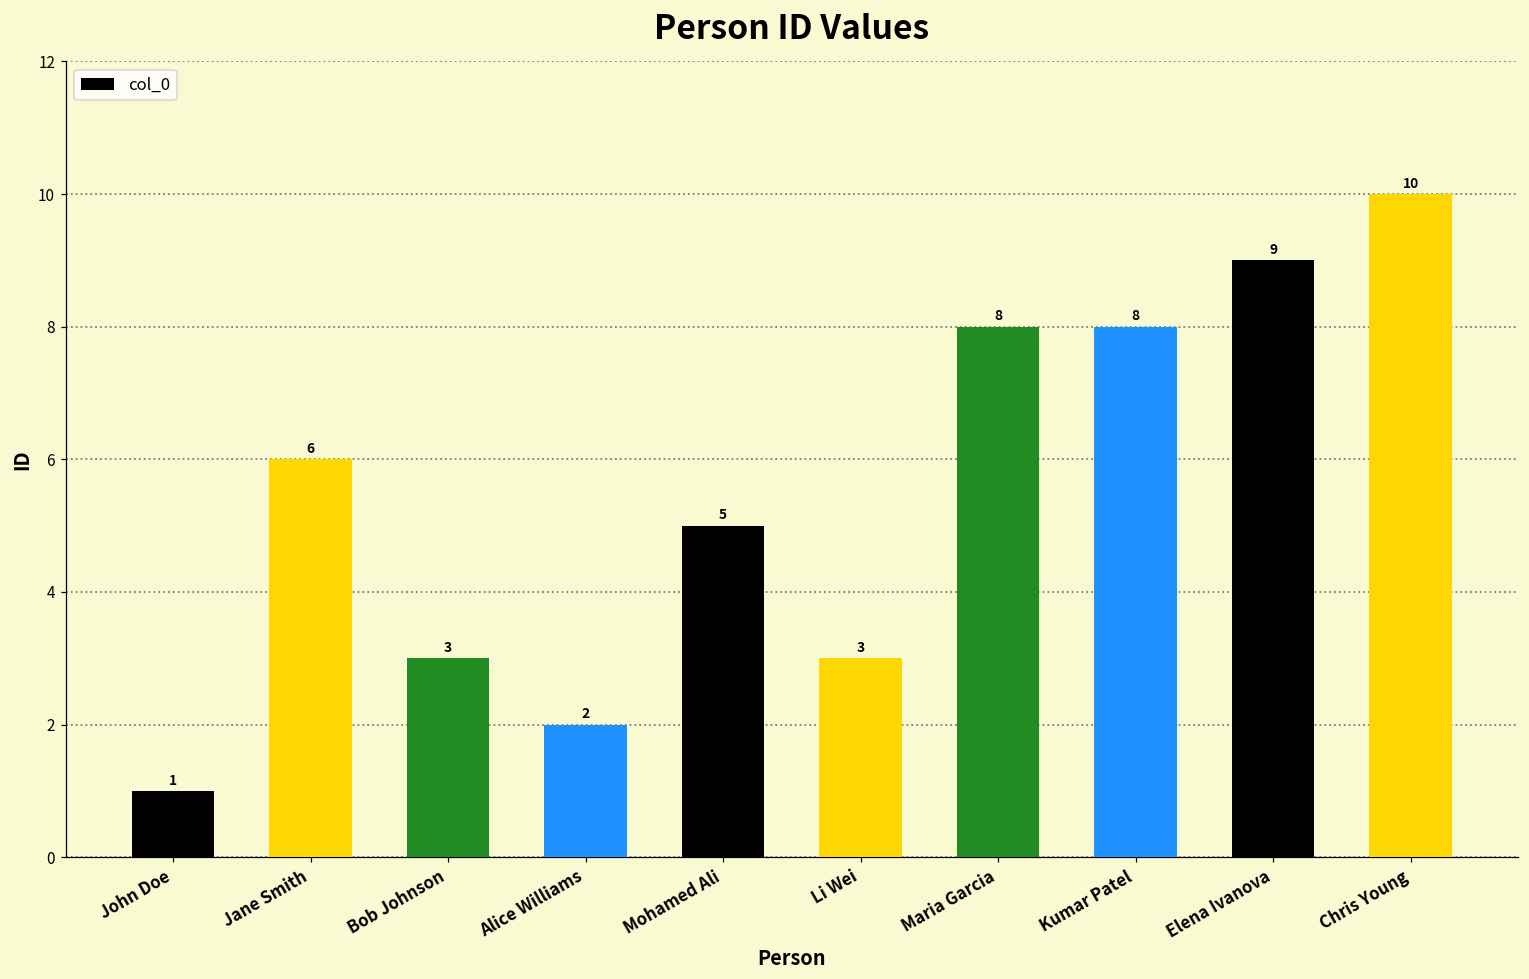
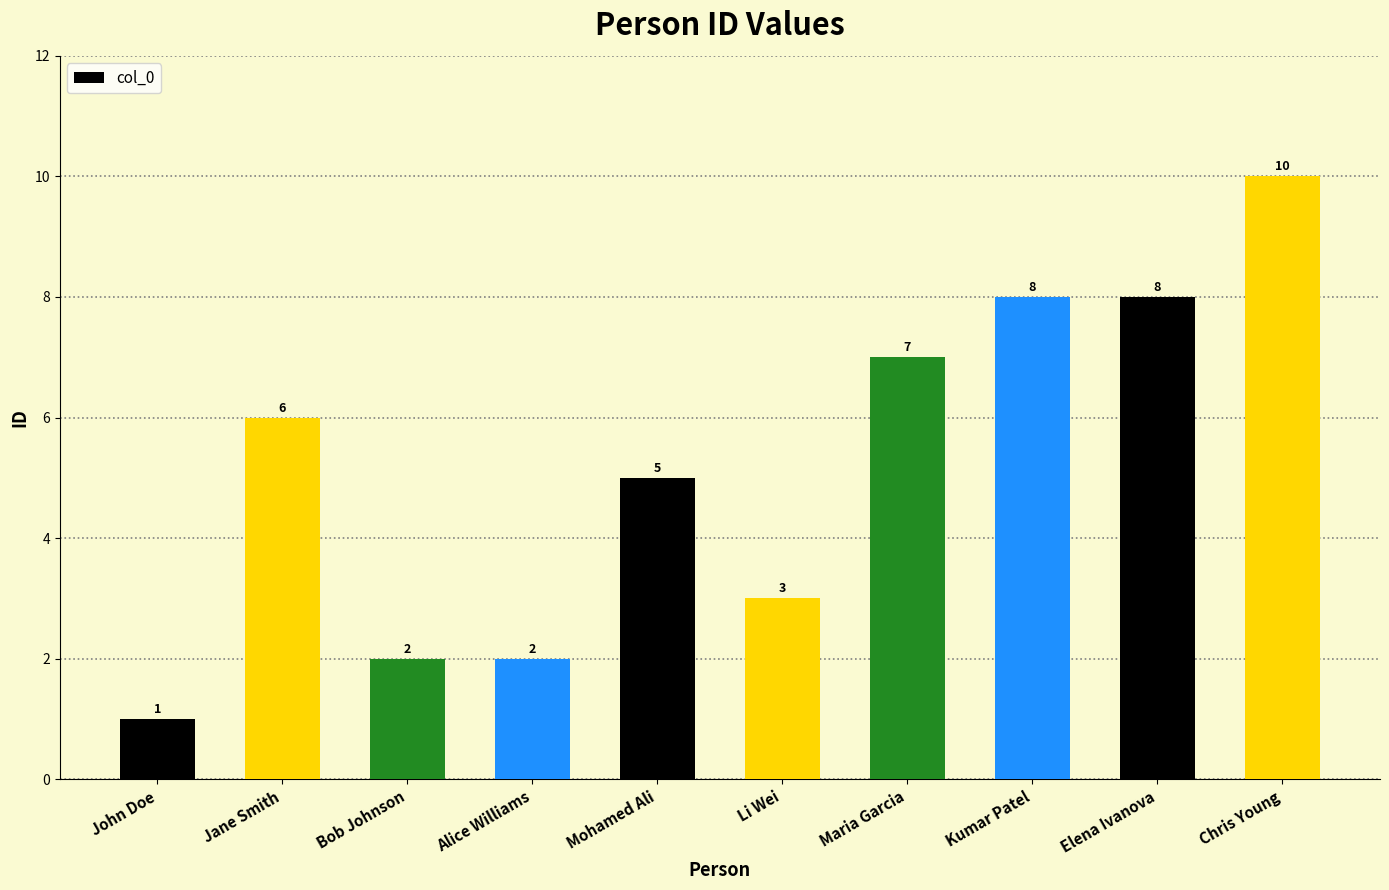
Bob Johnson: 3 -> 2
Maria Garcia: 8 -> 7
Elena Ivanova: 9 -> 8
